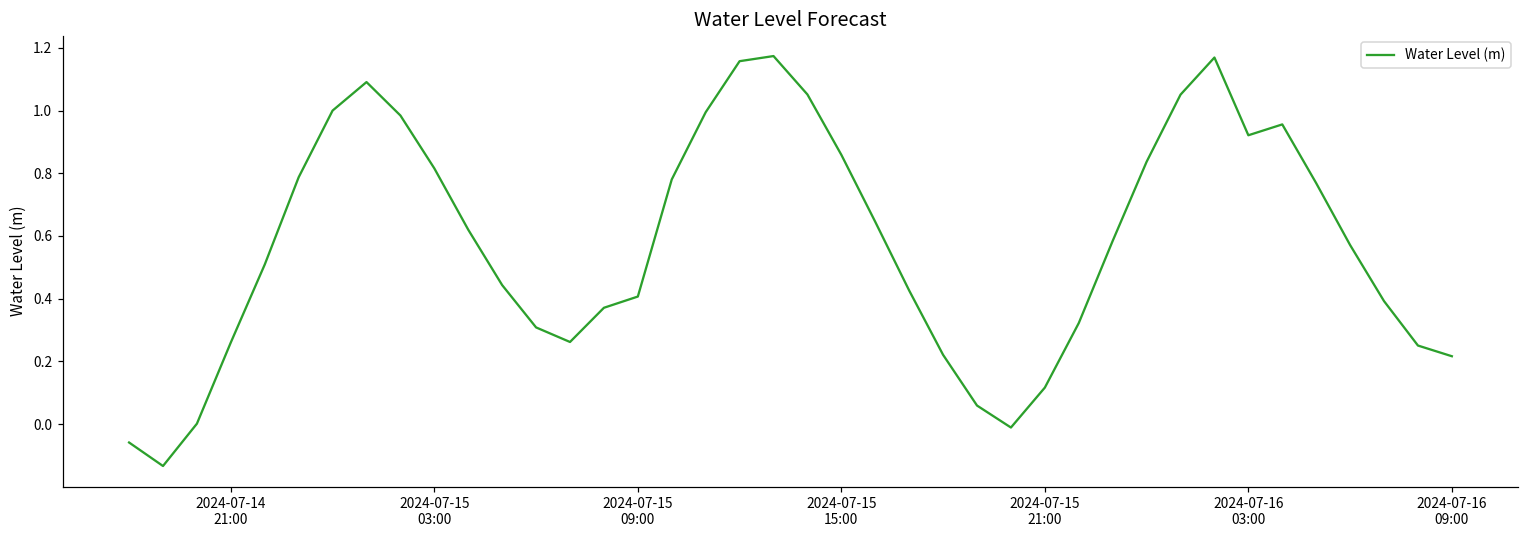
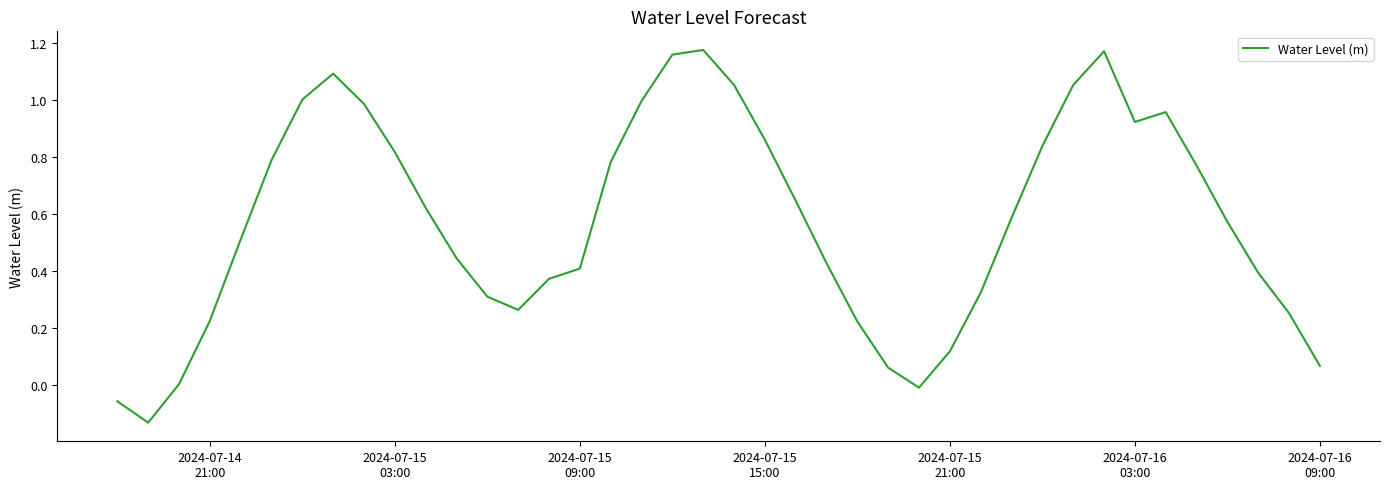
2024-07-14 21:00: 0.26 -> 0.22
2024-07-16 09:00: 0.22 -> 0.07
